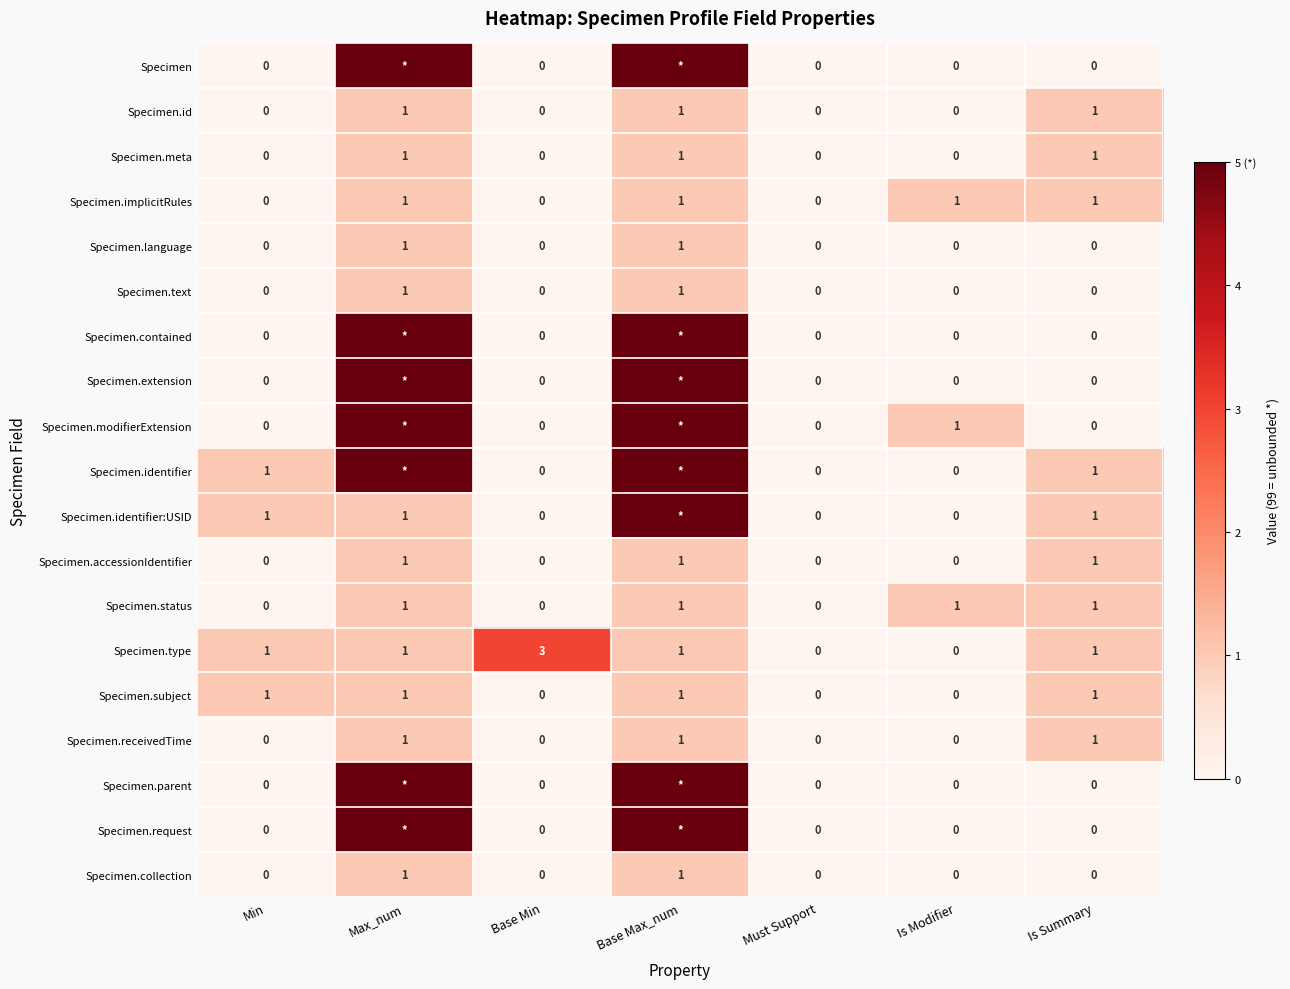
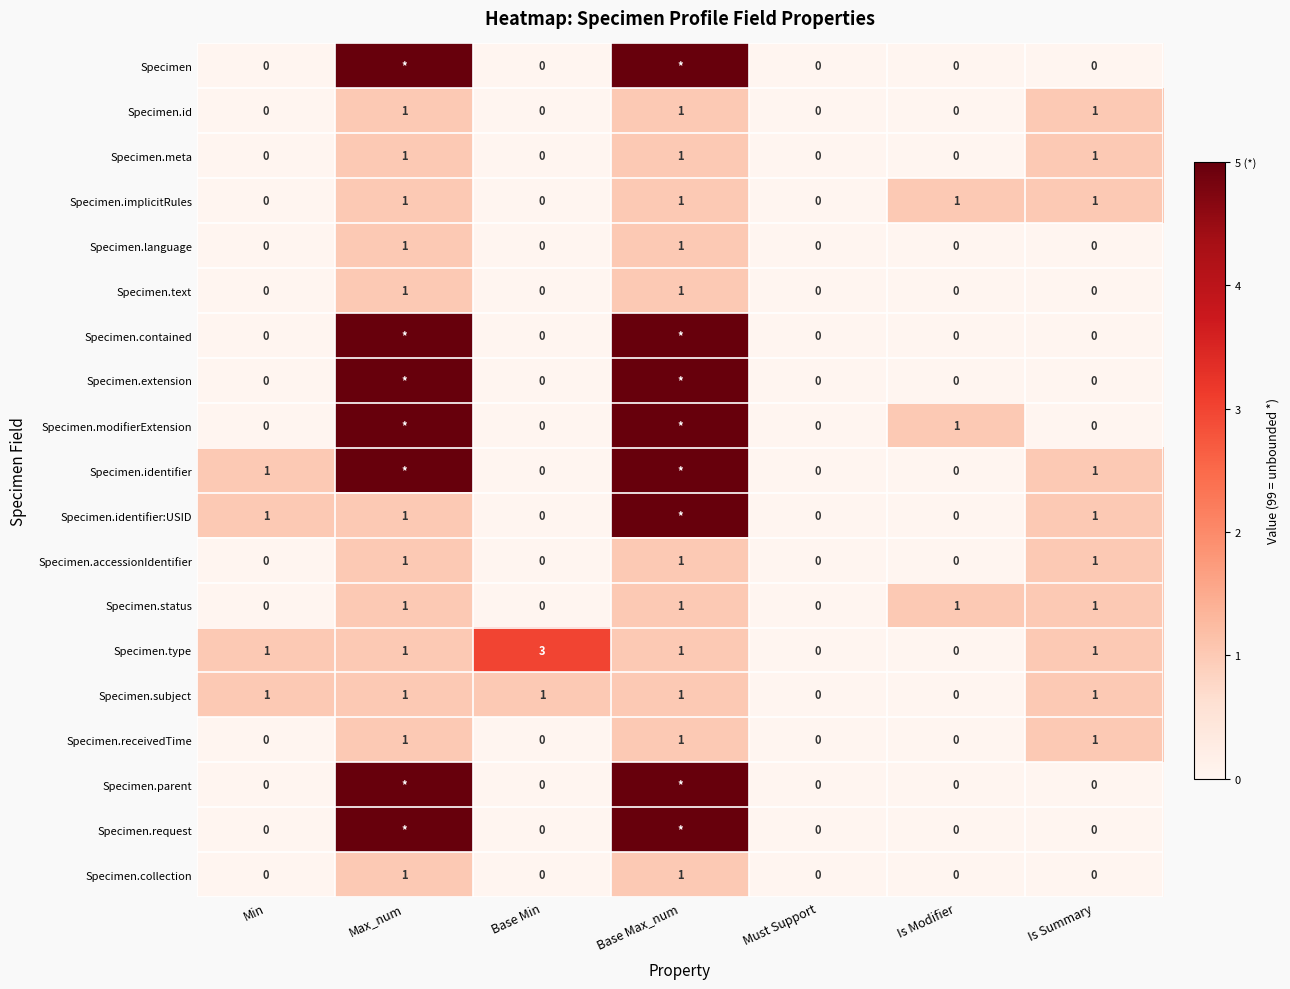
Specimen.subject, Base Min: 0 -> 1
